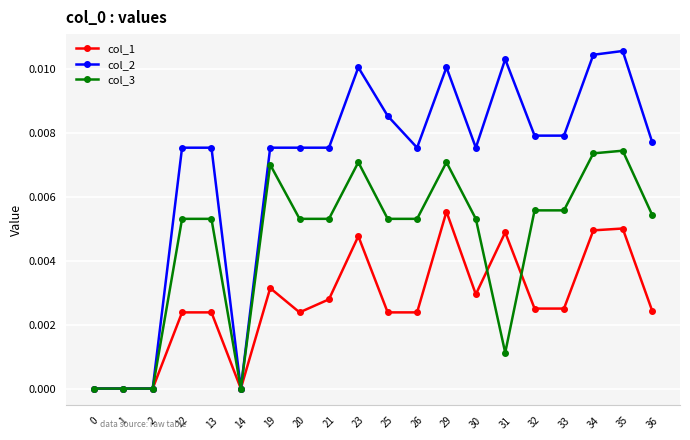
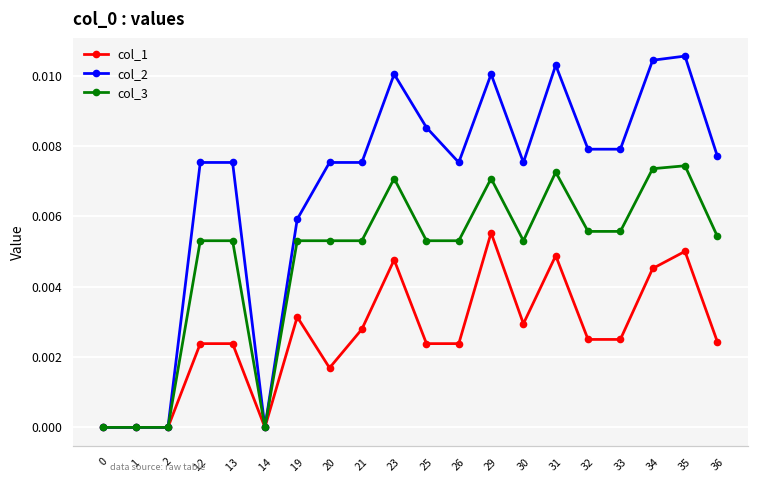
col_2, 19: 0.0075 -> 0.0059
col_3, 19: 0.0070 -> 0.0053
col_1, 20: 0.0024 -> 0.0017
col_3, 31: 0.0011 -> 0.0073
col_1, 34: 0.0049 -> 0.0045
